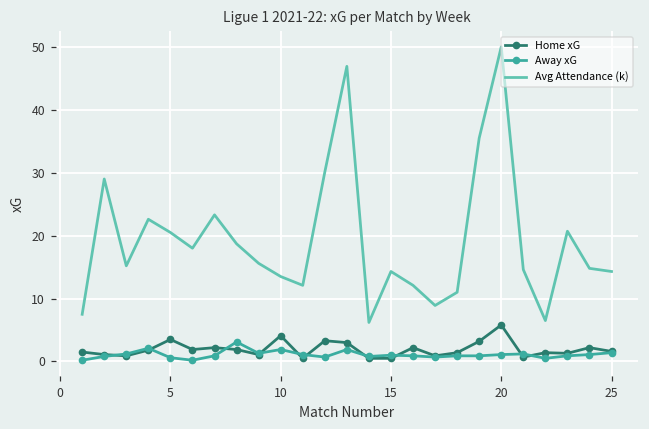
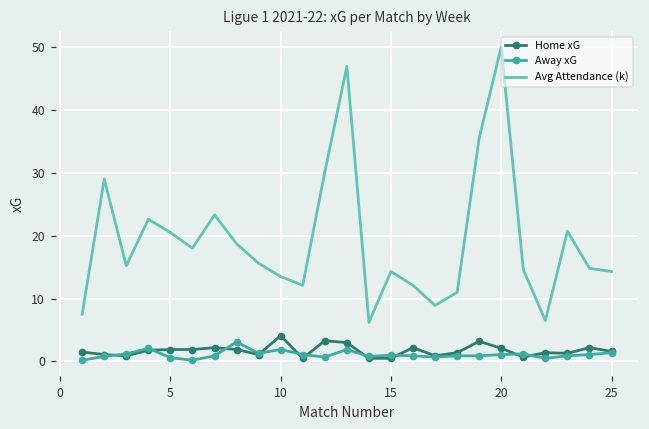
Home xG, 5: 4 -> 2
Home xG, 20: 6 -> 2
